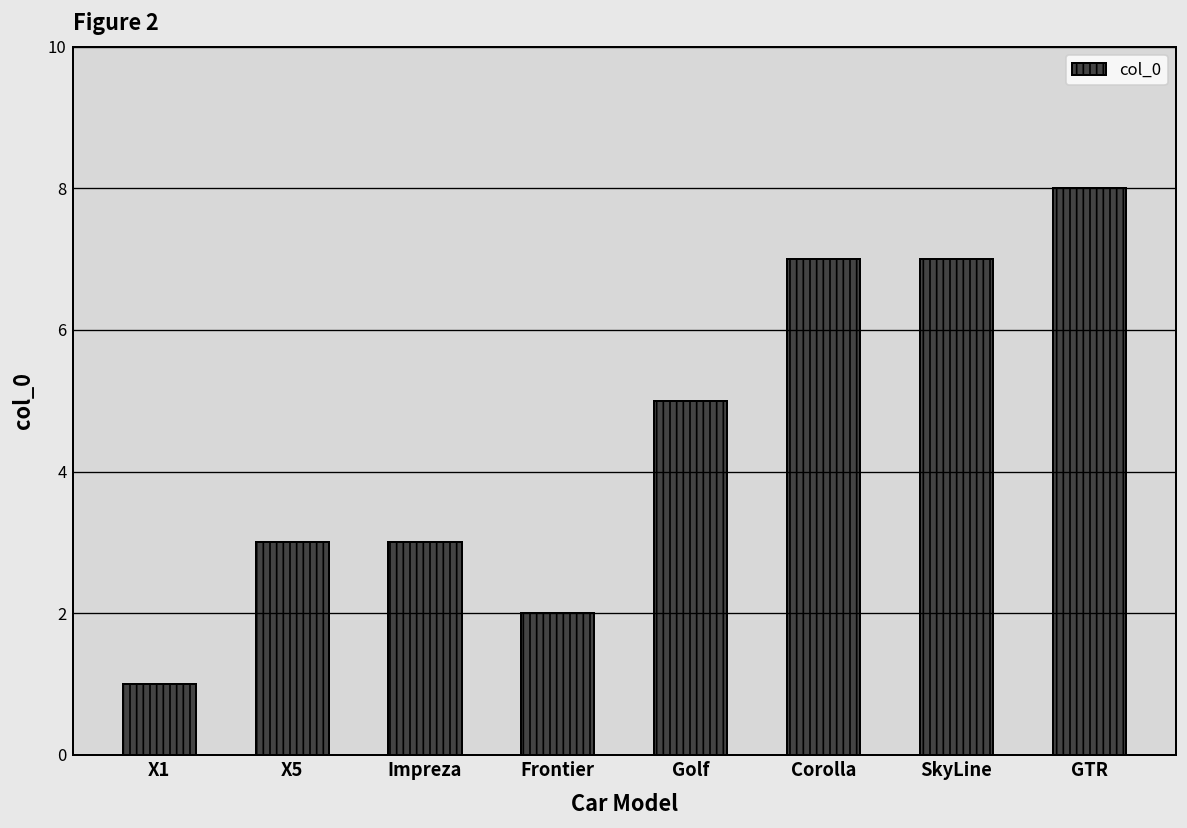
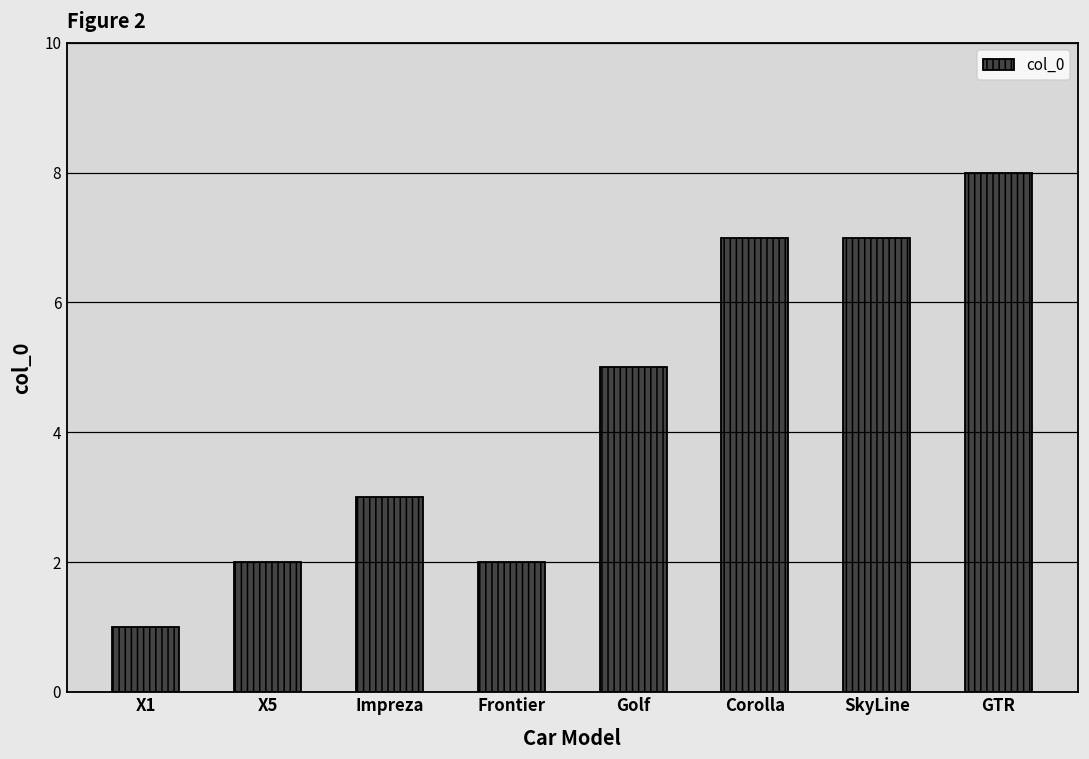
X5: 3 -> 2
